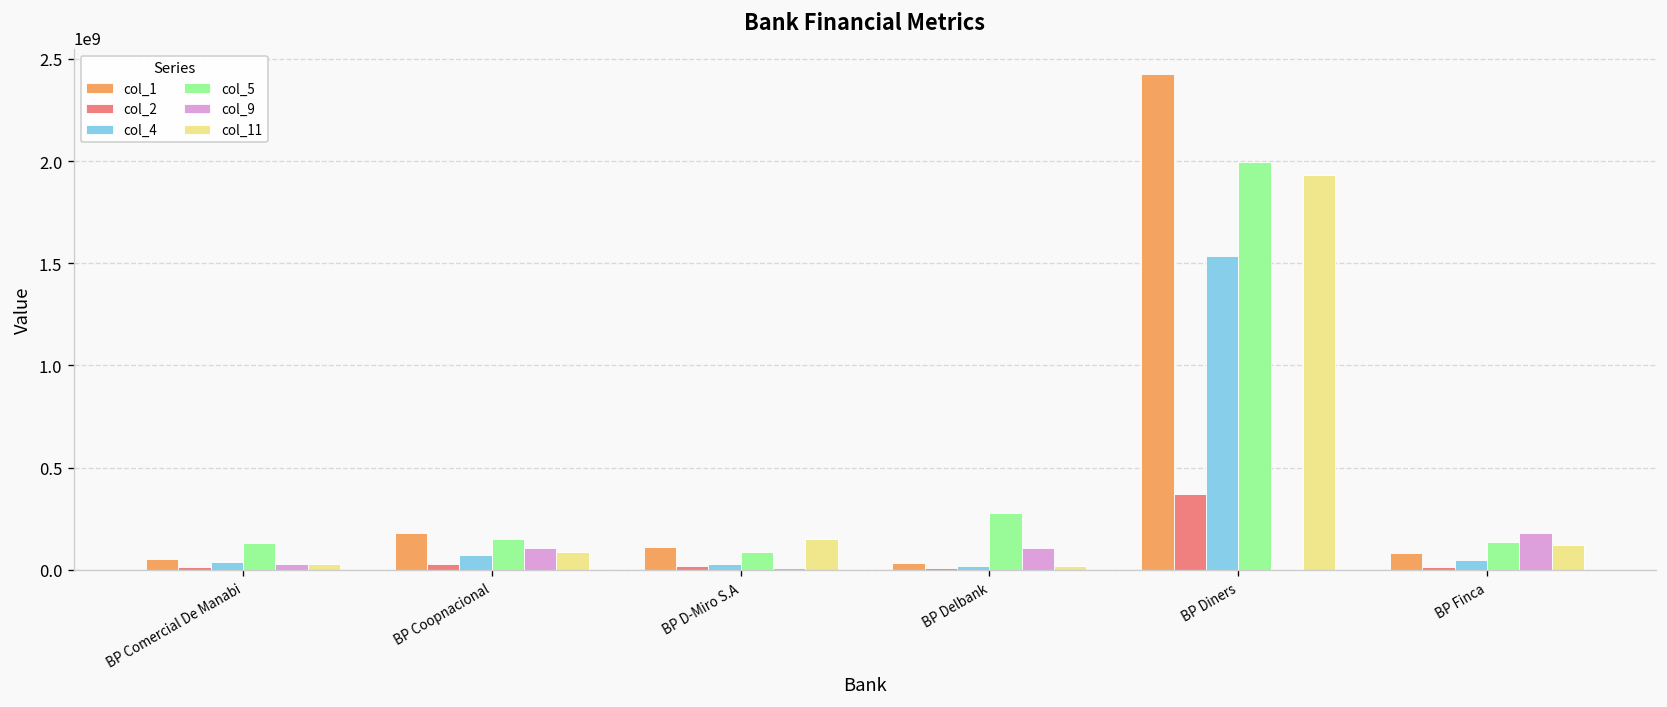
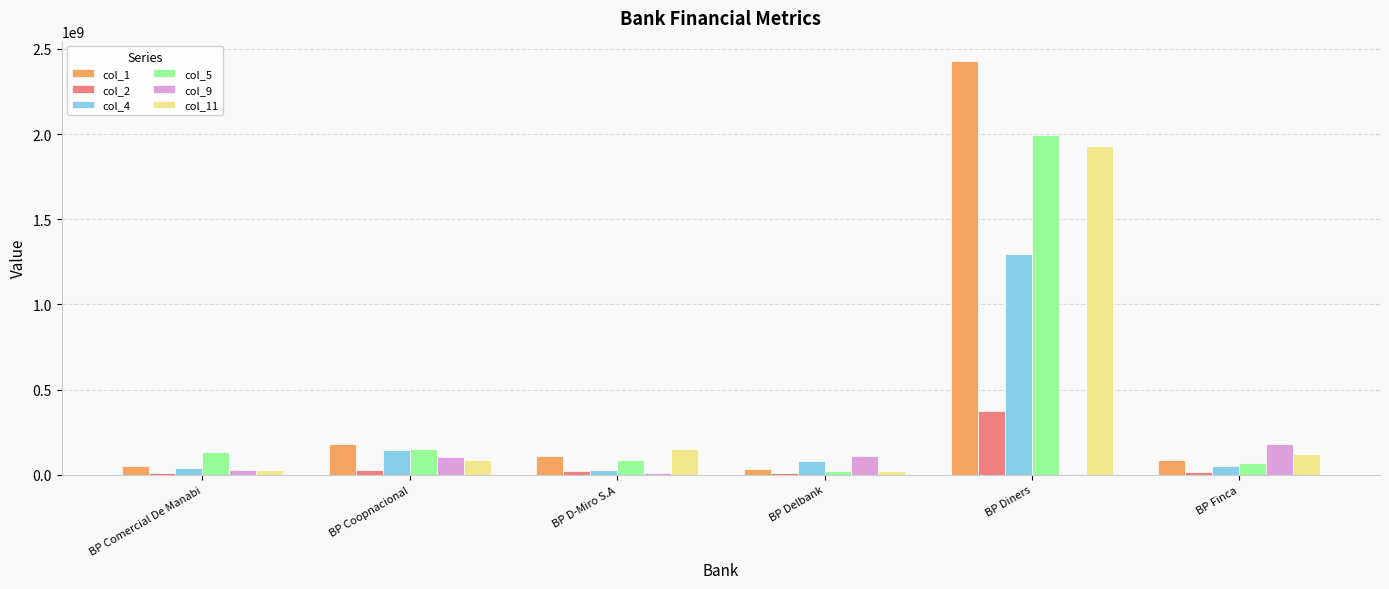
col_4, BP Coopnacional: 70000000 -> 150000000
col_4, BP Delbank: 20000000 -> 80000000
col_5, BP Delbank: 280000000 -> 20000000
col_4, BP Diners: 1540000000 -> 1300000000
col_5, BP Finca: 140000000 -> 70000000
